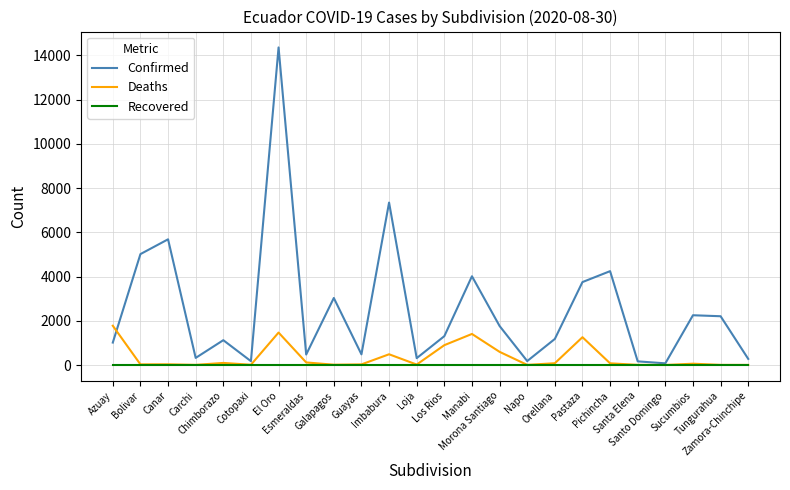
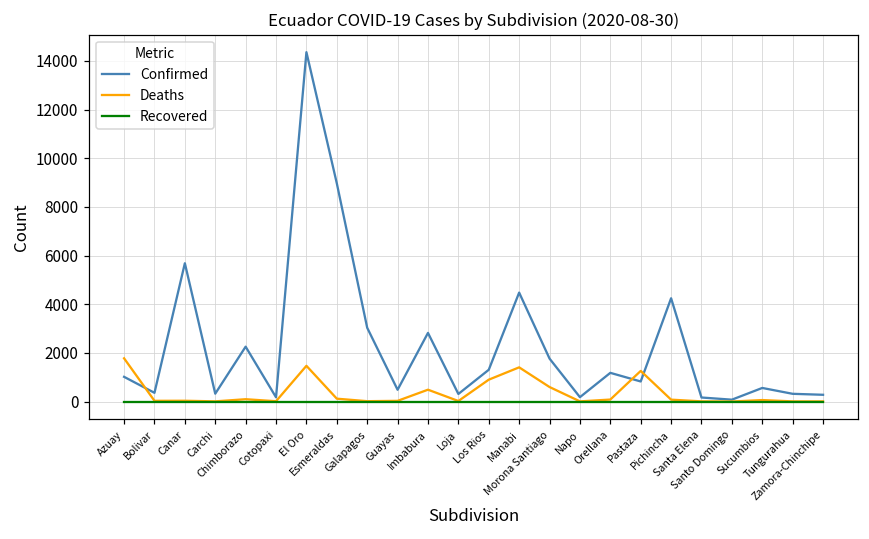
Confirmed, Bolivar: 5000 -> 400
Confirmed, Chimborazo: 1100 -> 2300
Confirmed, Esmeraldas: 500 -> 9000
Confirmed, Imbabura: 7300 -> 2800
Confirmed, Manabi: 4000 -> 4500
Confirmed, Pastaza: 3800 -> 800
Confirmed, Sucumbios: 2300 -> 600
Confirmed, Tungurahua: 2200 -> 300
